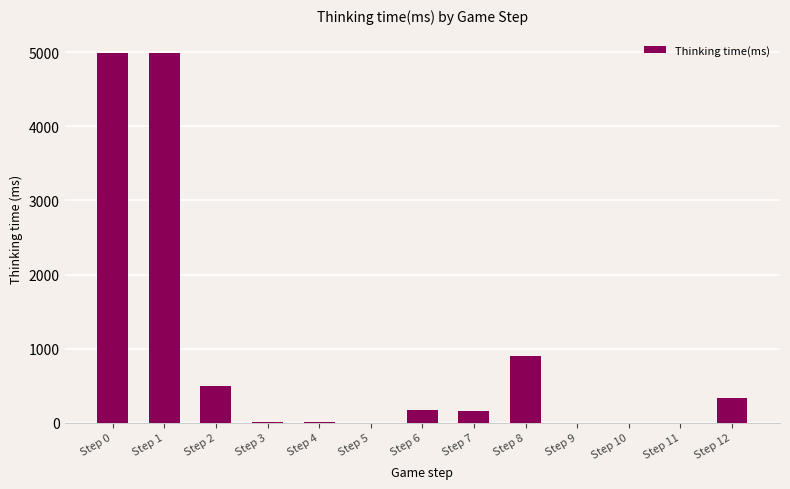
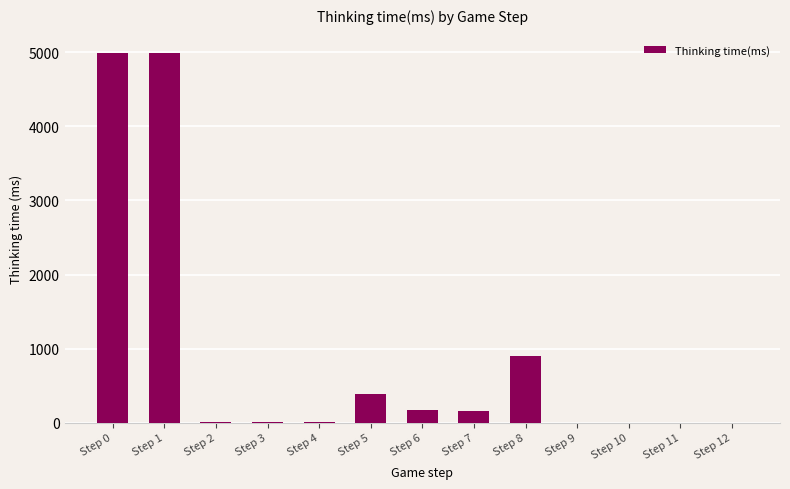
Step 2: 500 -> 0
Step 5: 0 -> 400
Step 12: 300 -> 0
